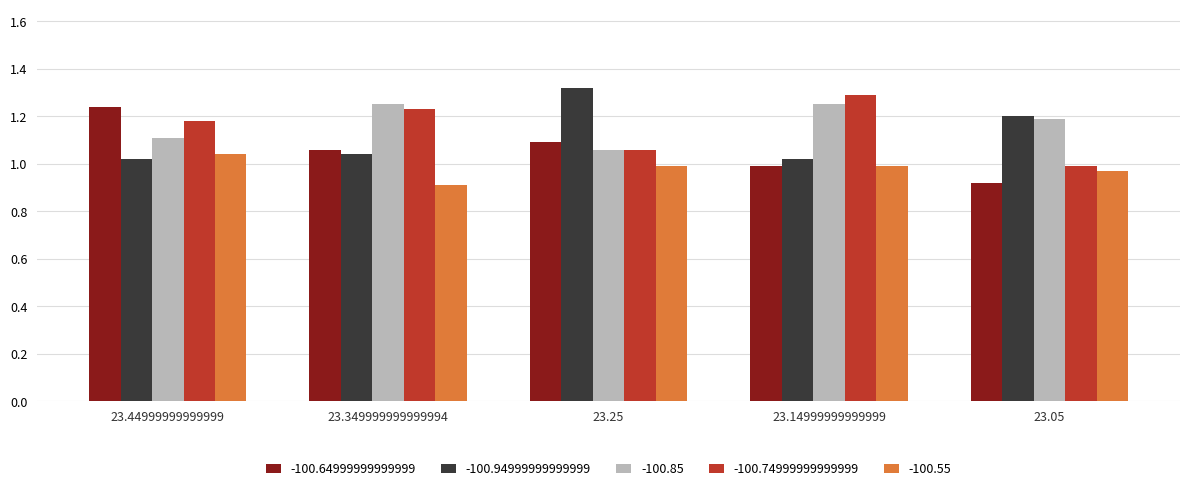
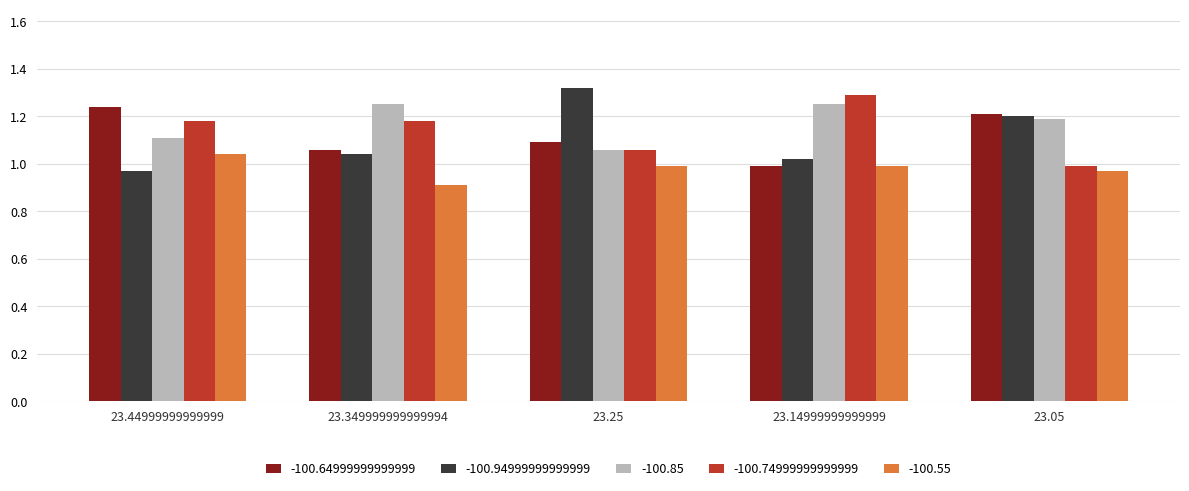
-100.94999999999999, 23.44999999999999: 1.02 -> 0.97
-100.74999999999999, 23.349999999999994: 1.23 -> 1.18
-100.64999999999999, 23.05: 0.92 -> 1.21
